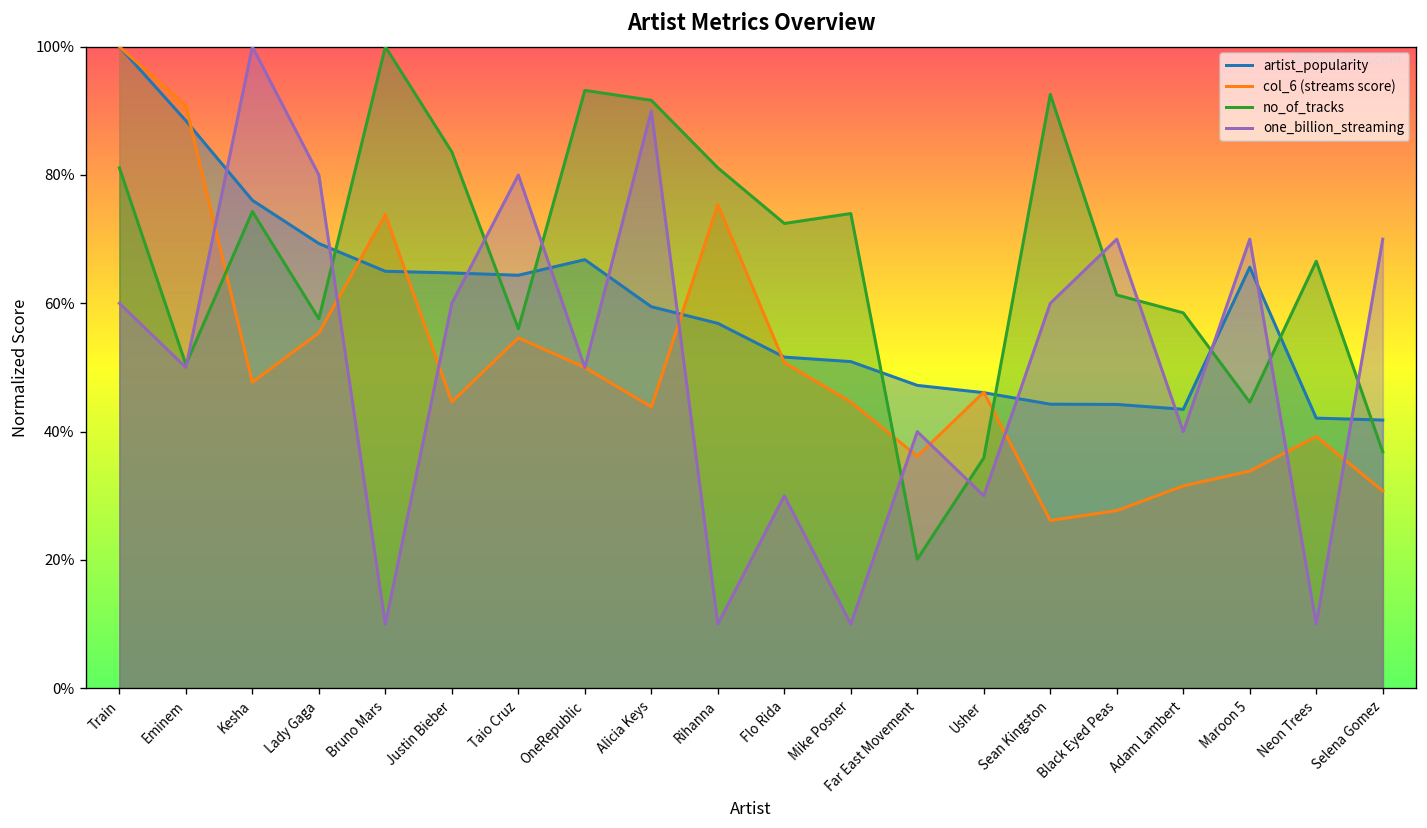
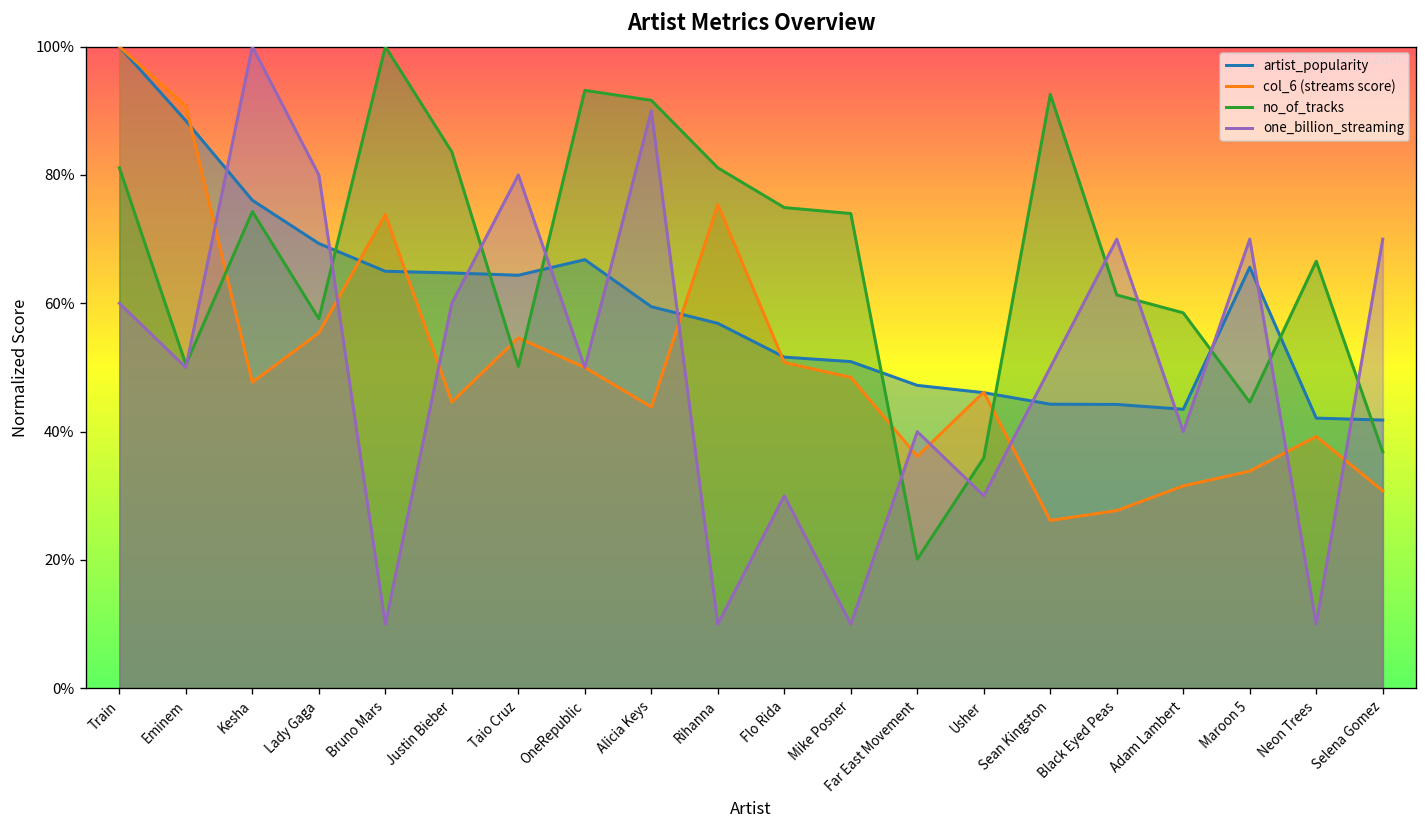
no_of_tracks, Taio Cruz: 56% -> 50%
no_of_tracks, Flo Rida: 72% -> 75%
col_6 (streams score), Mike Posner: 45% -> 48%
one_billion_streaming, Sean Kingston: 60% -> 50%
